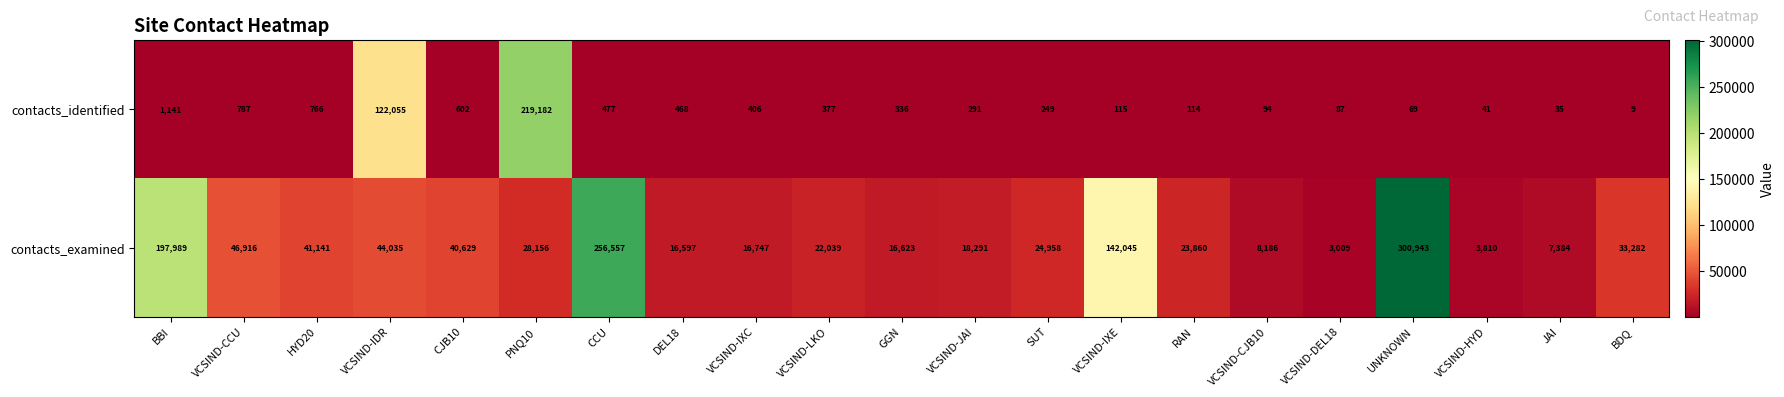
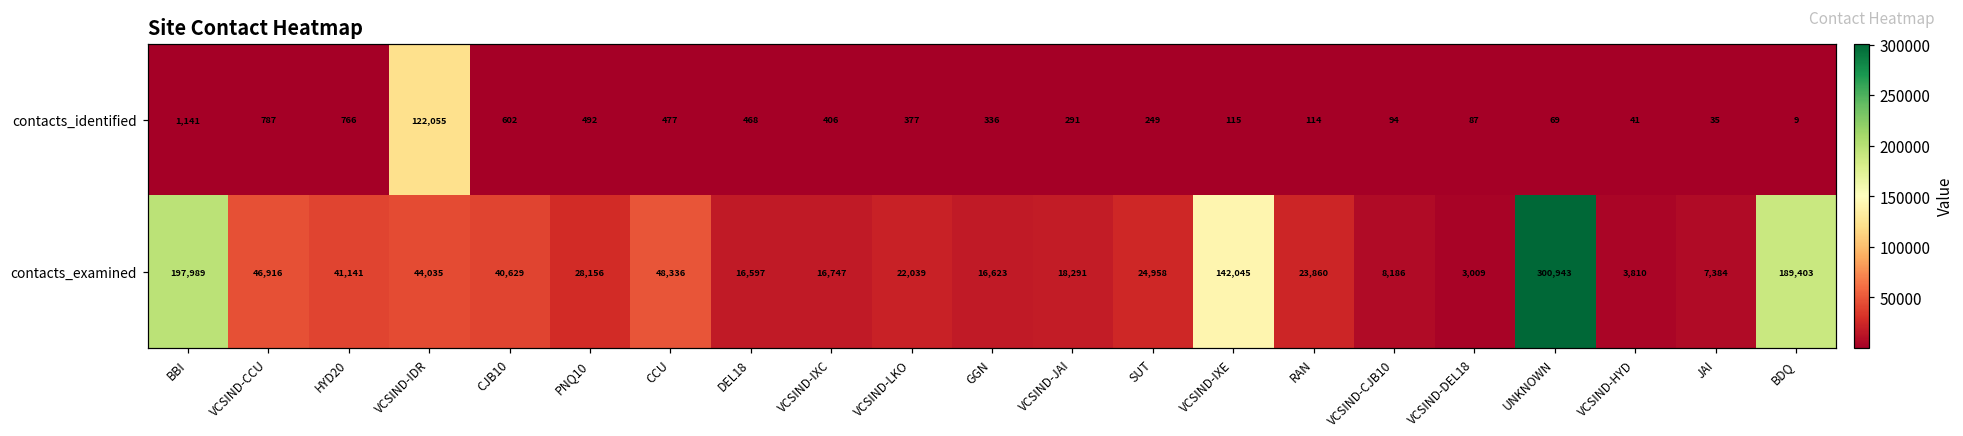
contacts_identified, PNQ10: 219,182 -> 492
contacts_examined, CCU: 256,557 -> 48,336
contacts_examined, BDQ: 33,282 -> 189,403
